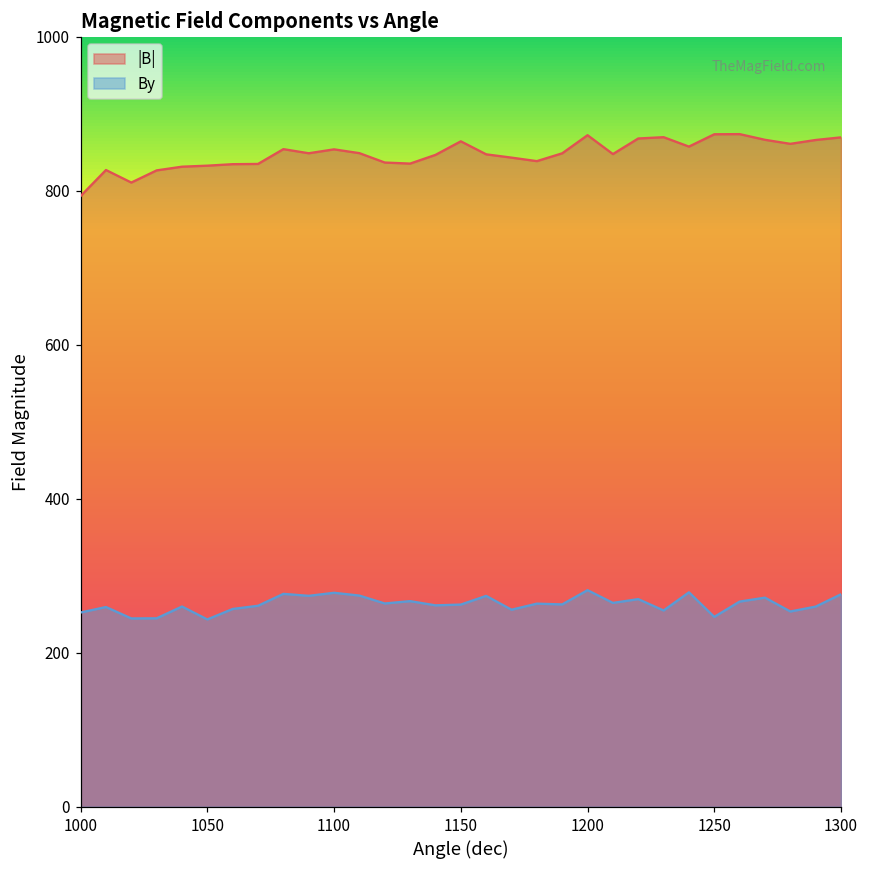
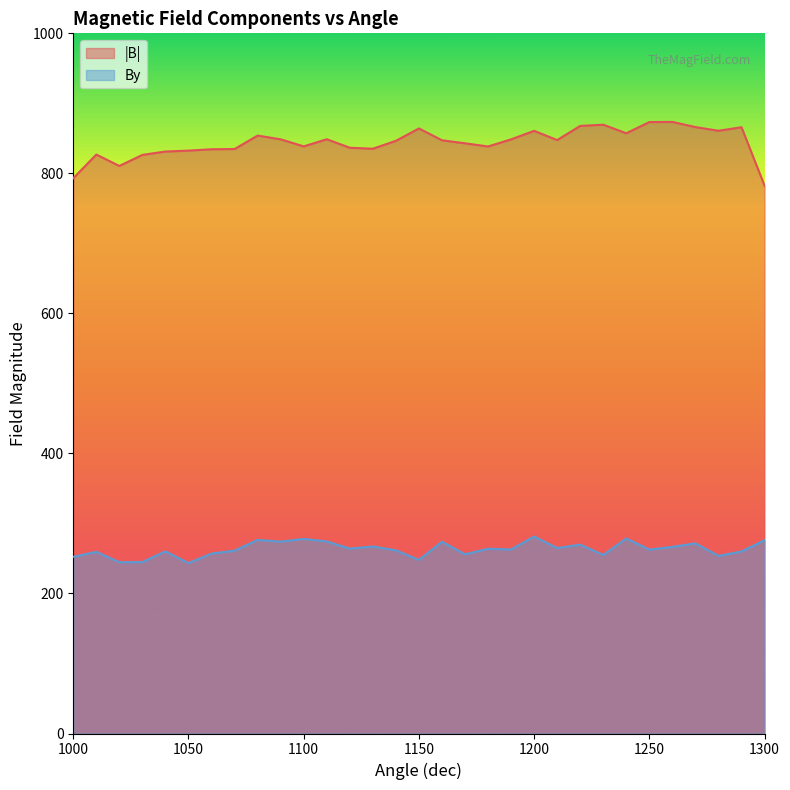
|B|, 1100: 850 -> 840
By, 1150: 260 -> 250
|B|, 1200: 870 -> 860
By, 1250: 250 -> 260
|B|, 1300: 870 -> 780
